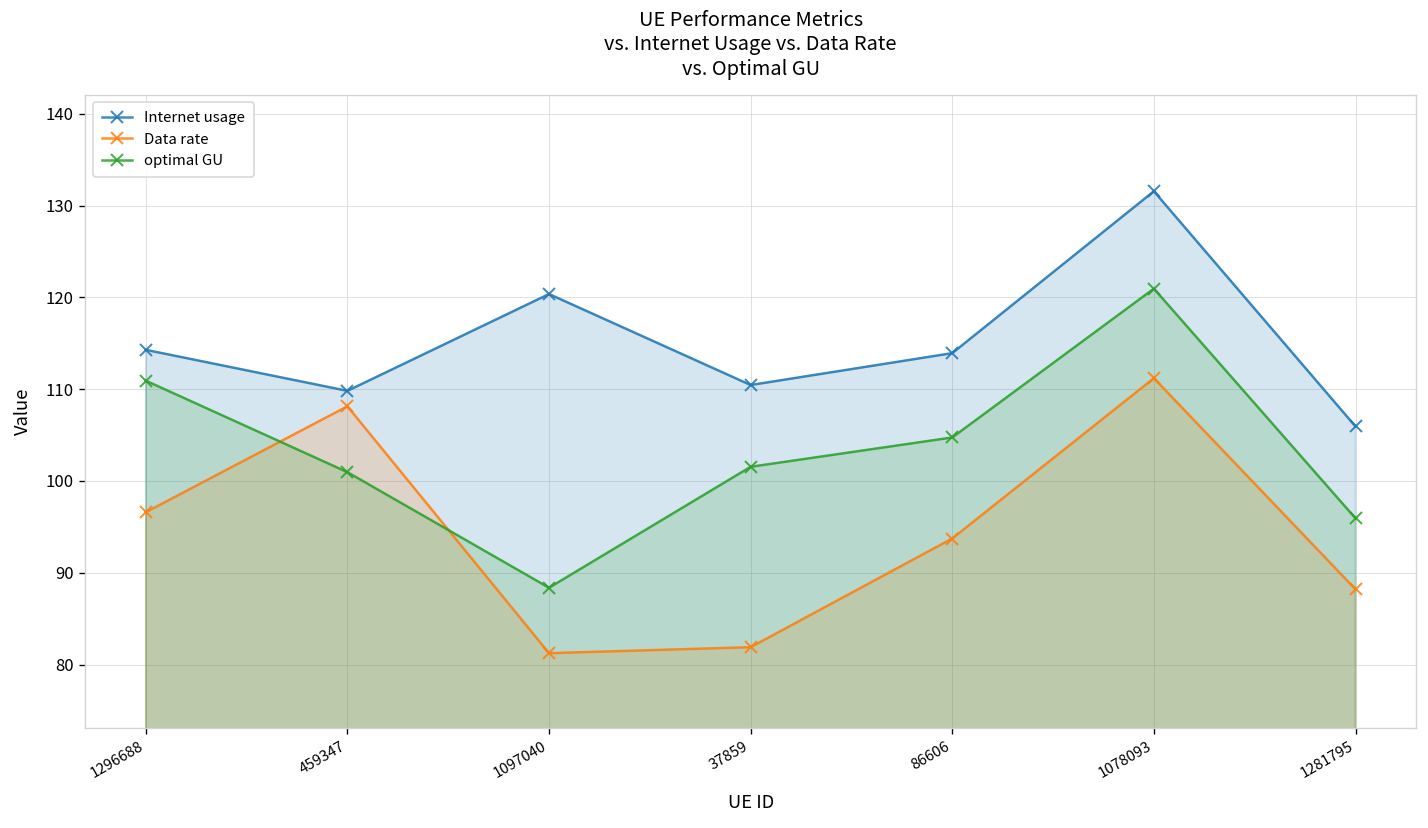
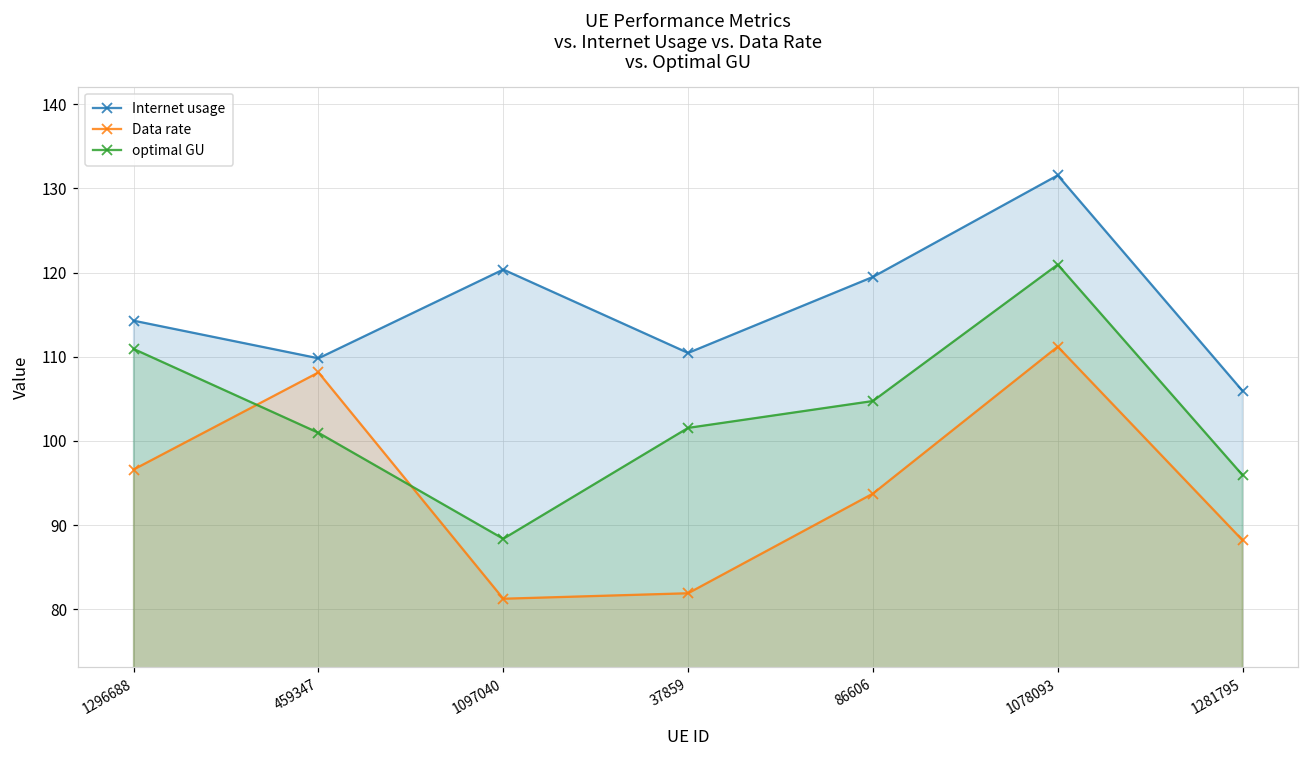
Internet usage, 86606: 114 -> 119
